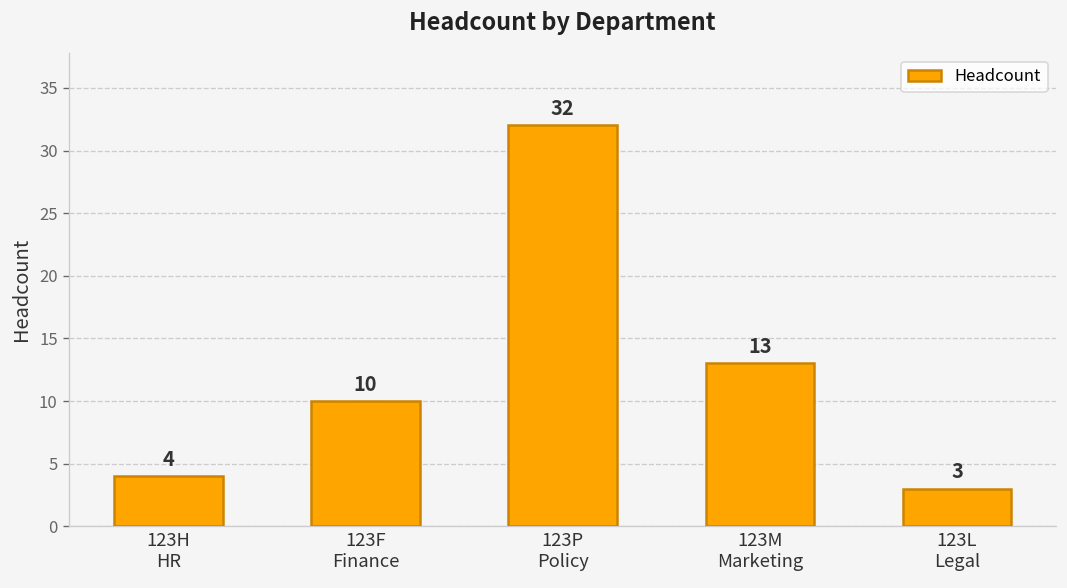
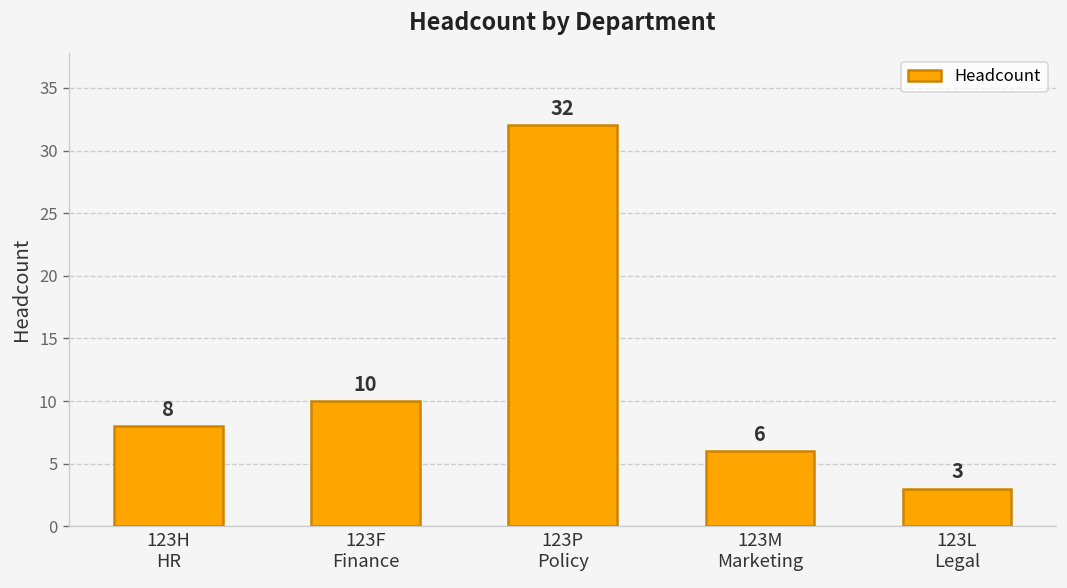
123H HR: 4 -> 8
123M Marketing: 13 -> 6
